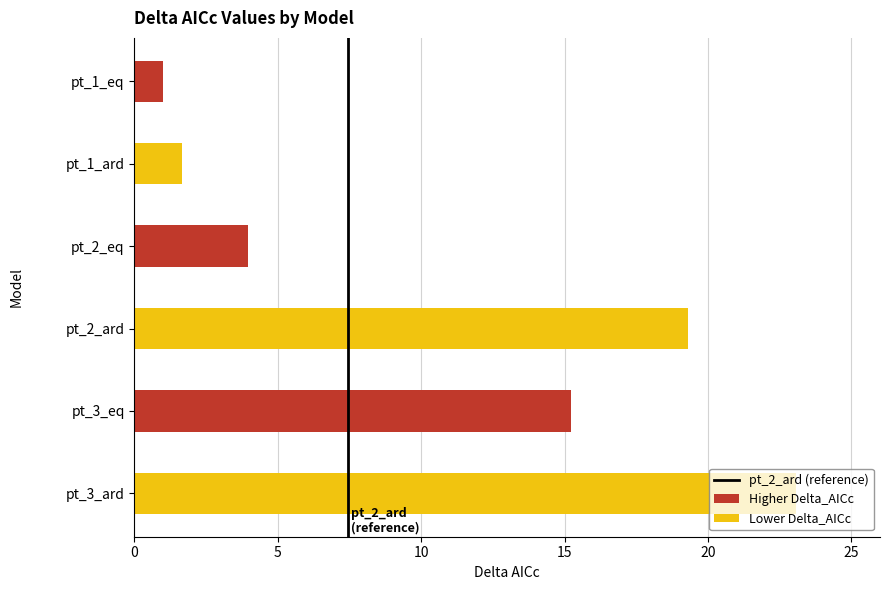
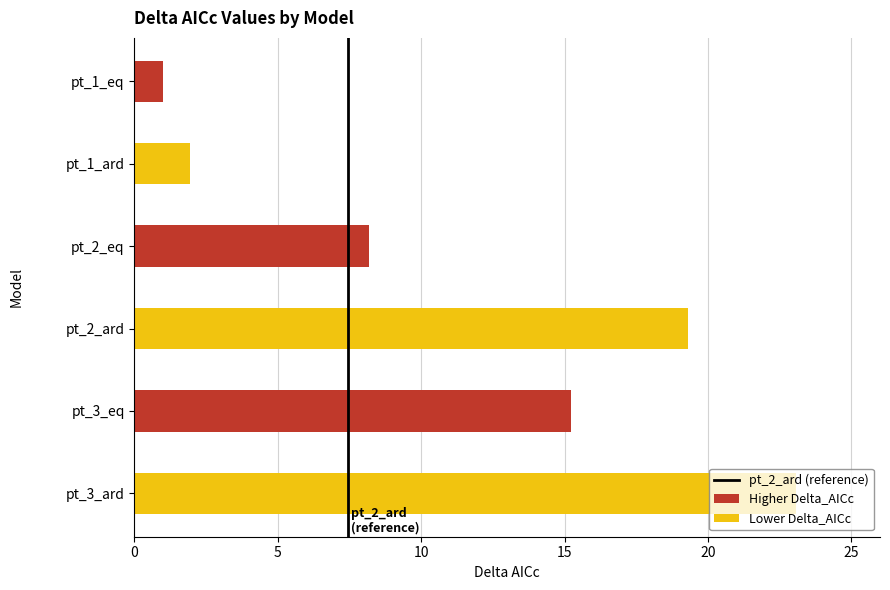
pt_1_ard: 1.7 -> 1.9
pt_2_eq: 4.0 -> 8.2
